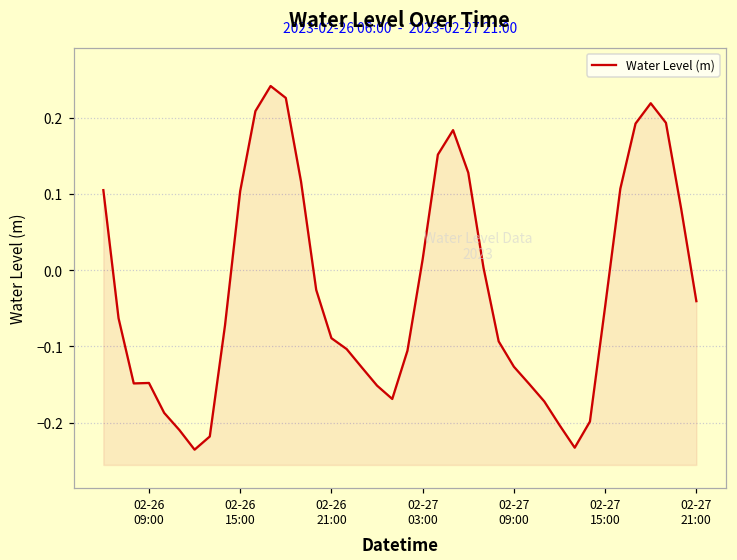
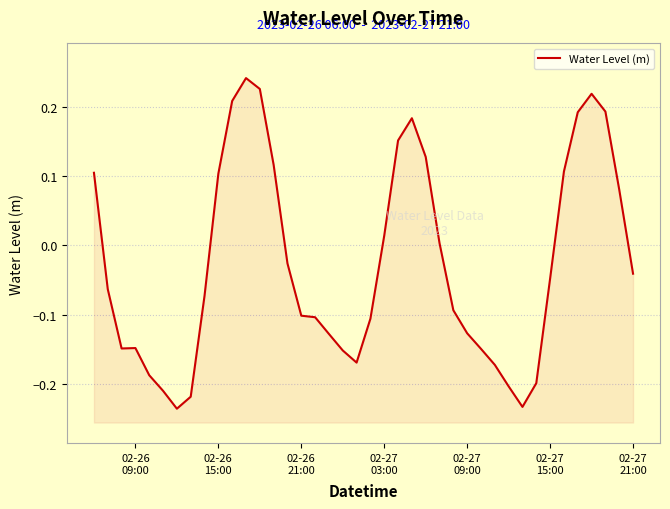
02-26 21:00: -0.09 -> -0.10
